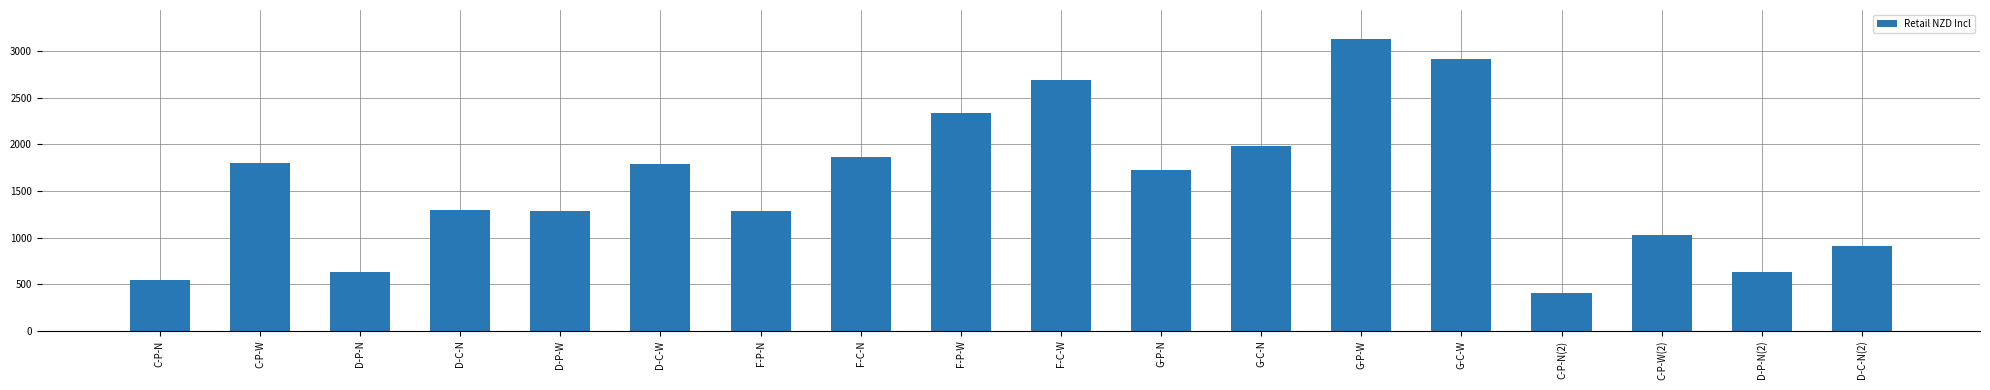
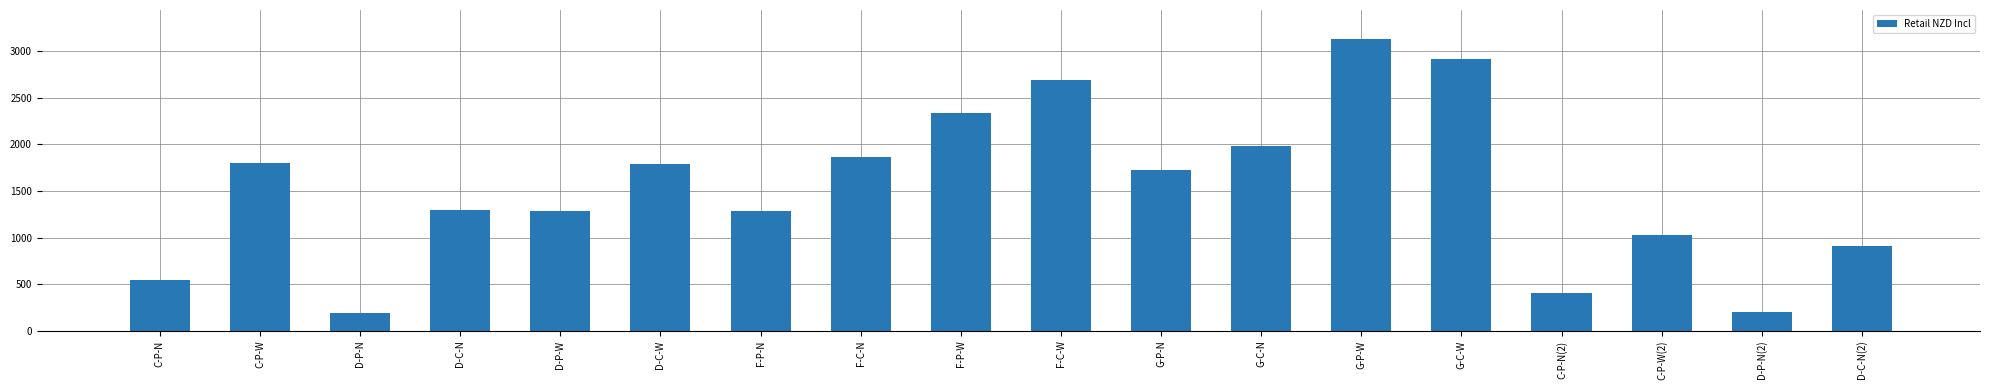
D-P-N: 600 -> 200
D-P-N(2): 600 -> 200
